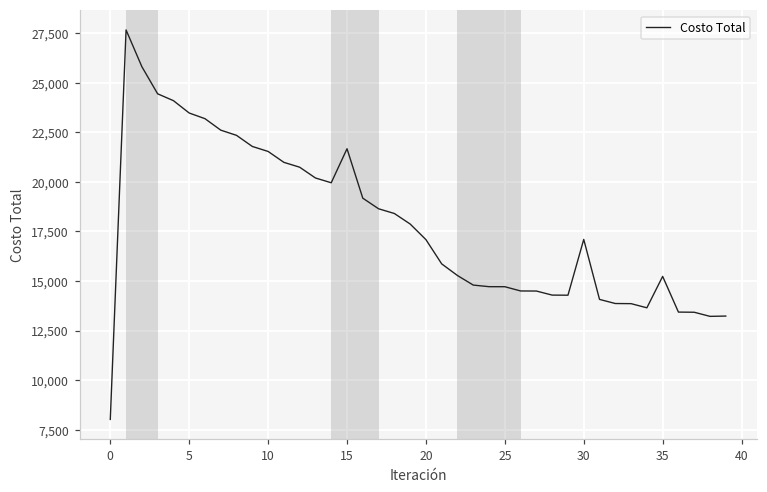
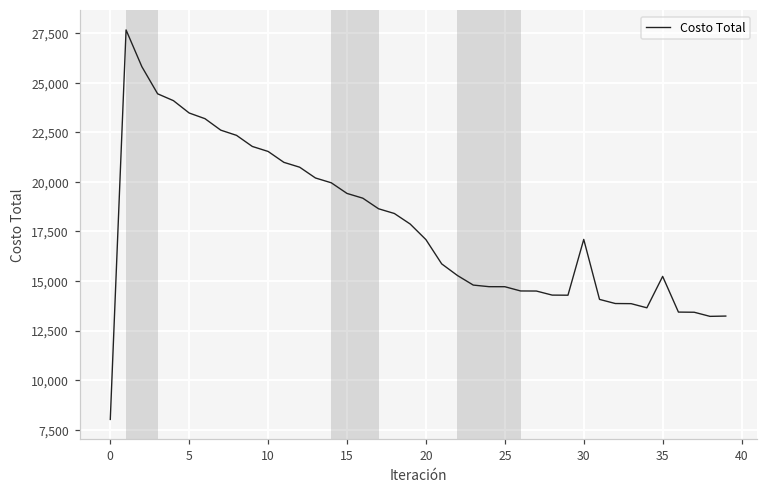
15: 21,700 -> 19,400
